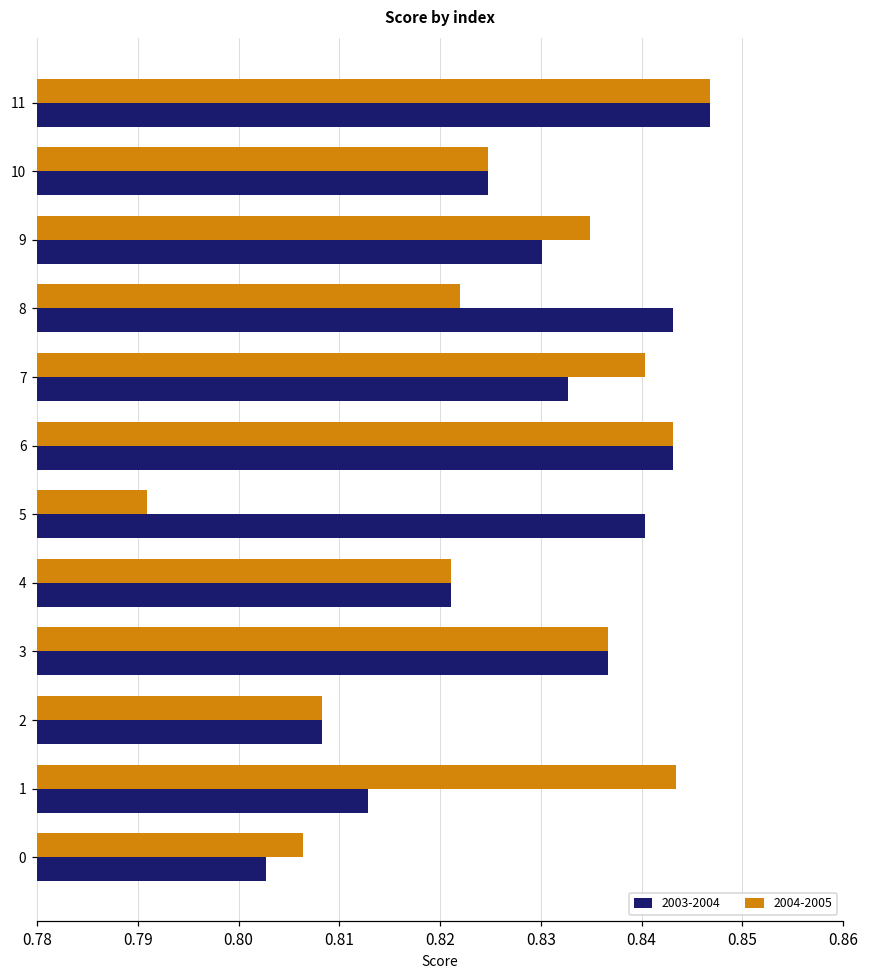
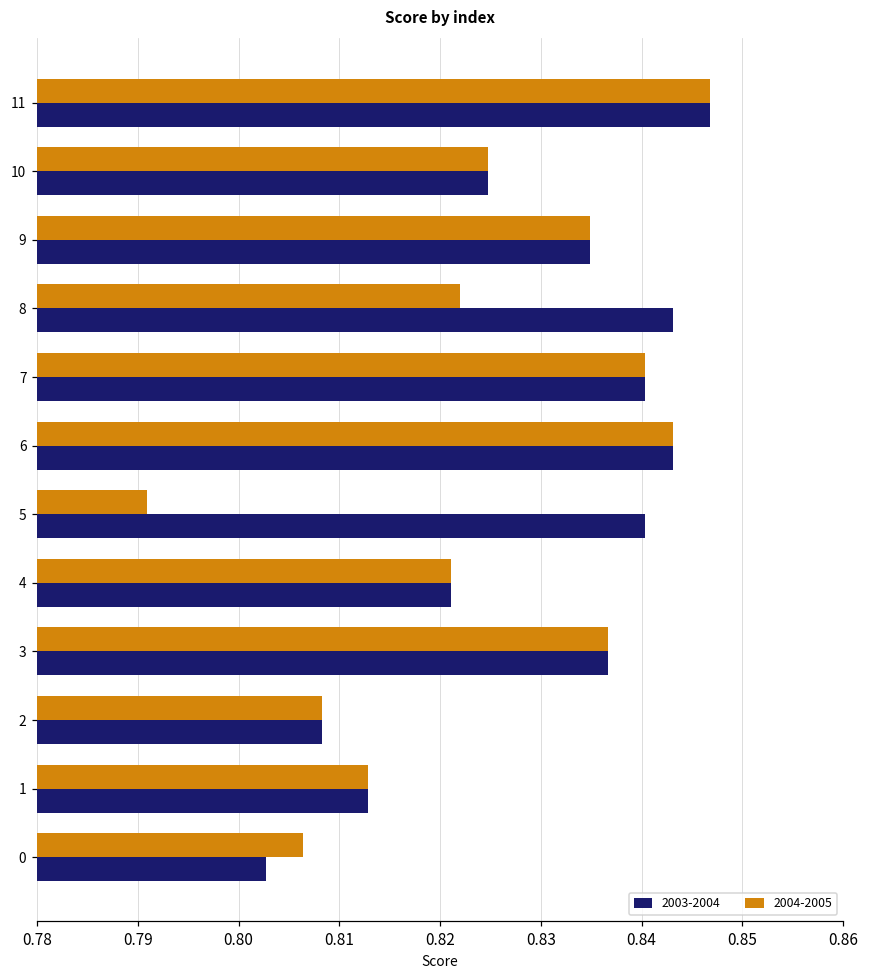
2003-2004, 9: 0.830 -> 0.835
2003-2004, 7: 0.833 -> 0.840
2004-2005, 1: 0.843 -> 0.813
